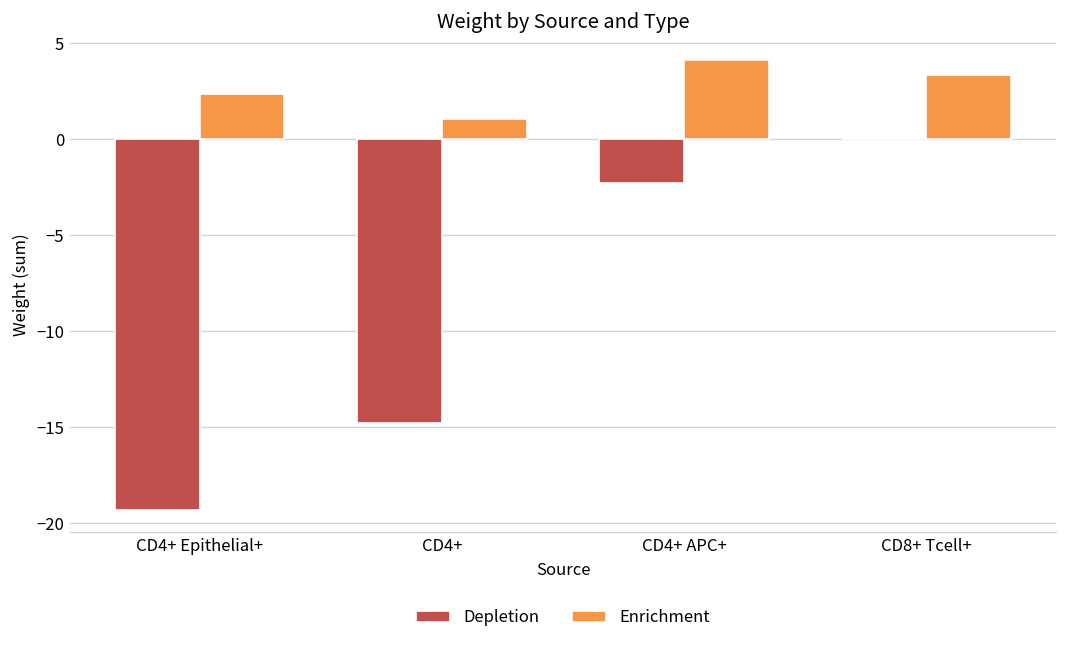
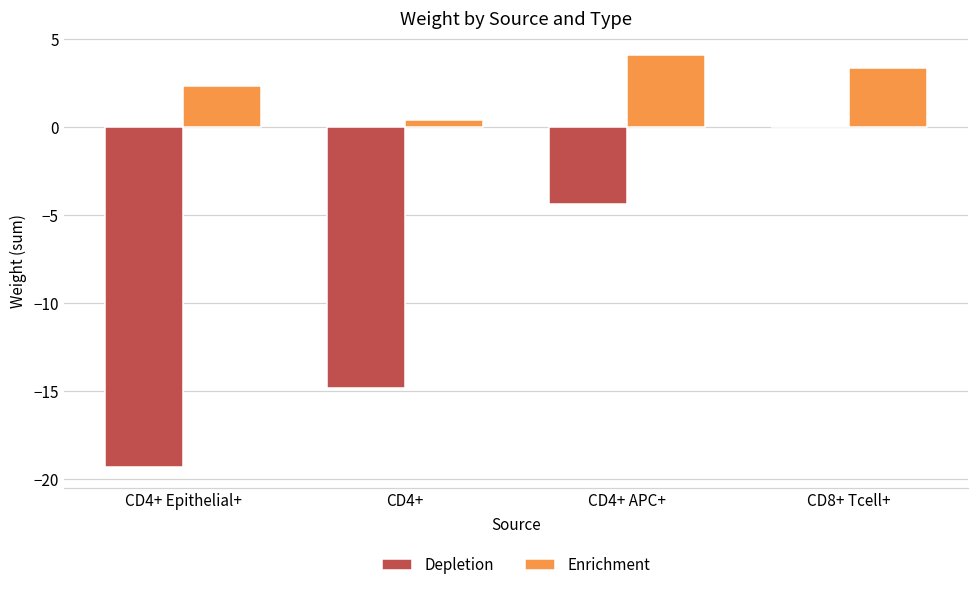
Enrichment, CD4+: 1.0 -> 0.4
Depletion, CD4+ APC+: -2.3 -> -4.4
